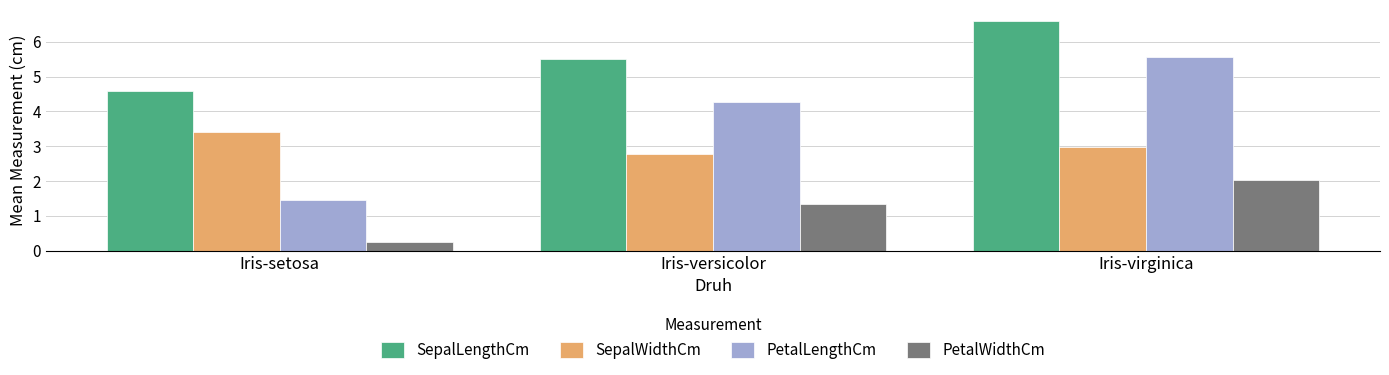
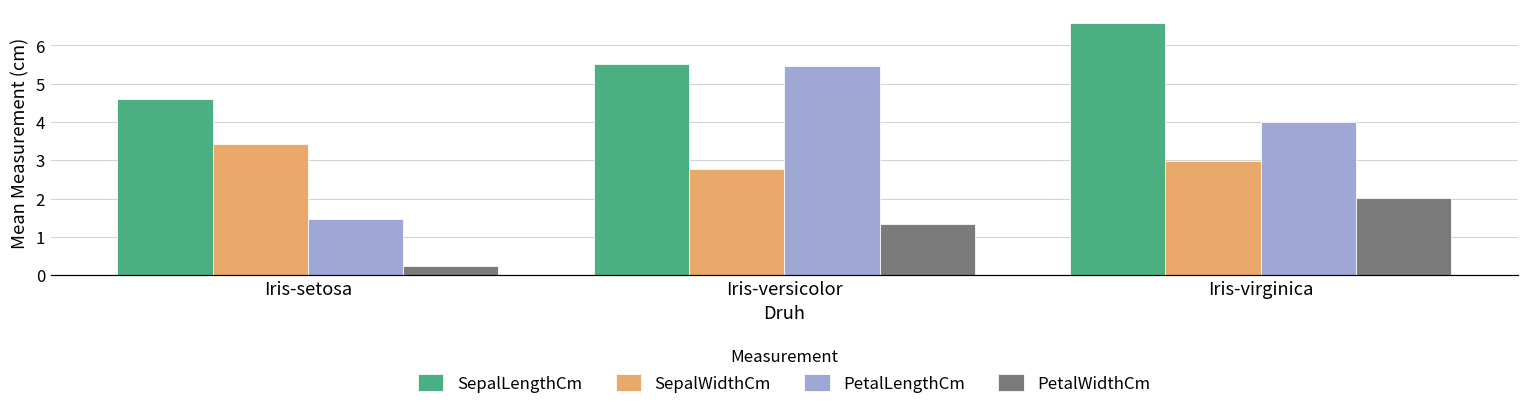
PetalLengthCm, Iris-versicolor: 4.3 -> 5.5
PetalLengthCm, Iris-virginica: 5.6 -> 4.0
